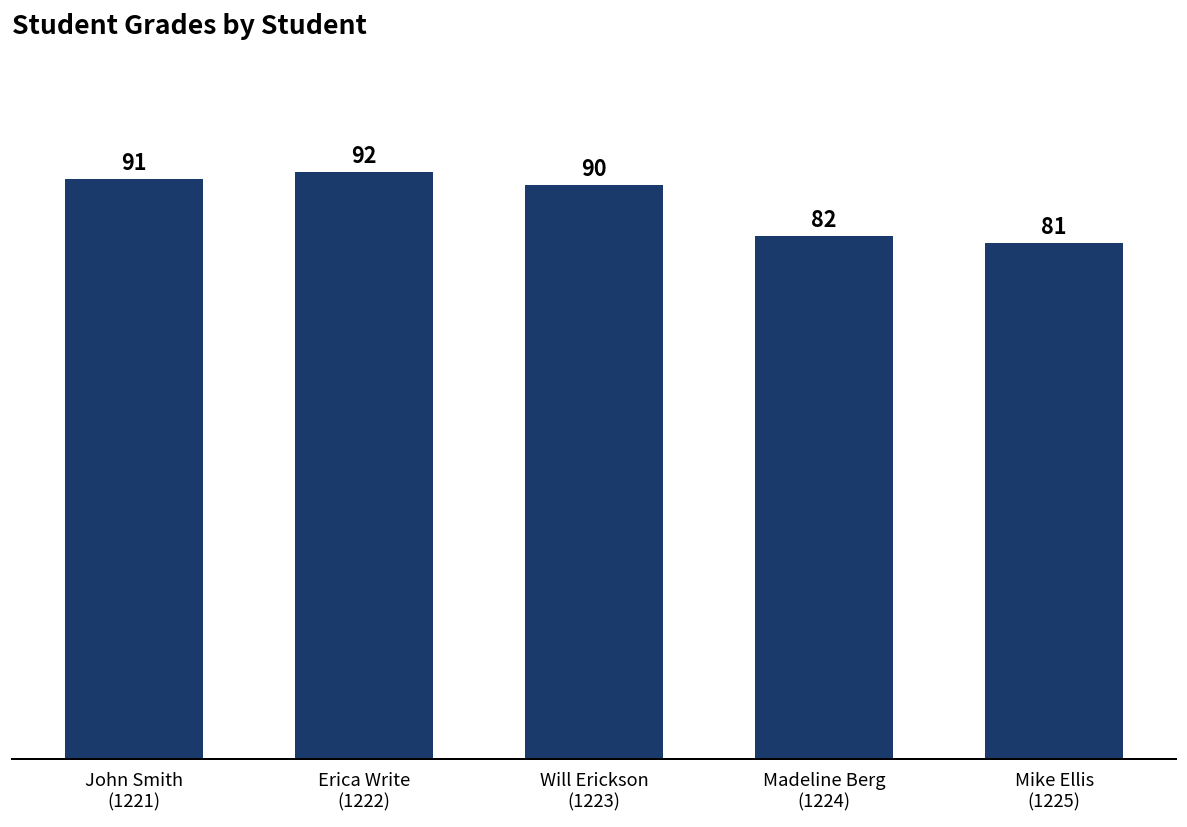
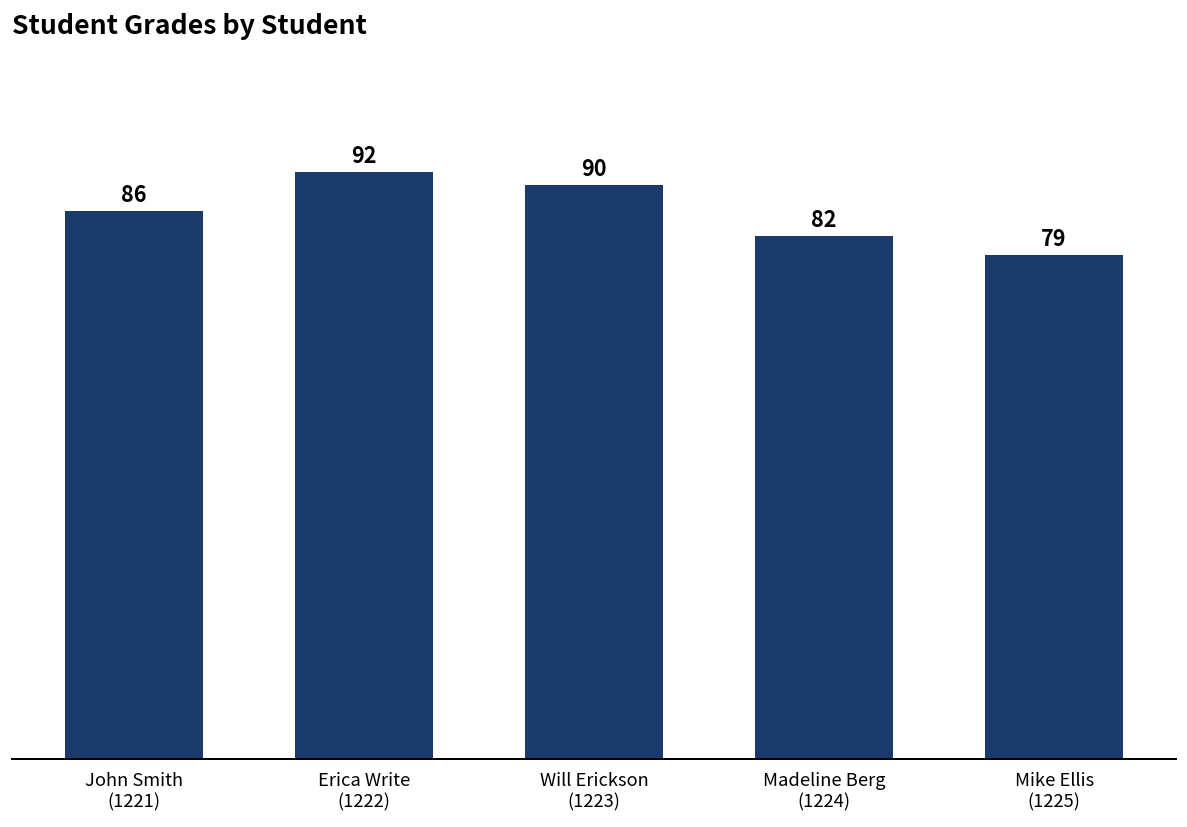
John Smith (1221): 91 -> 86
Mike Ellis (1225): 81 -> 79
